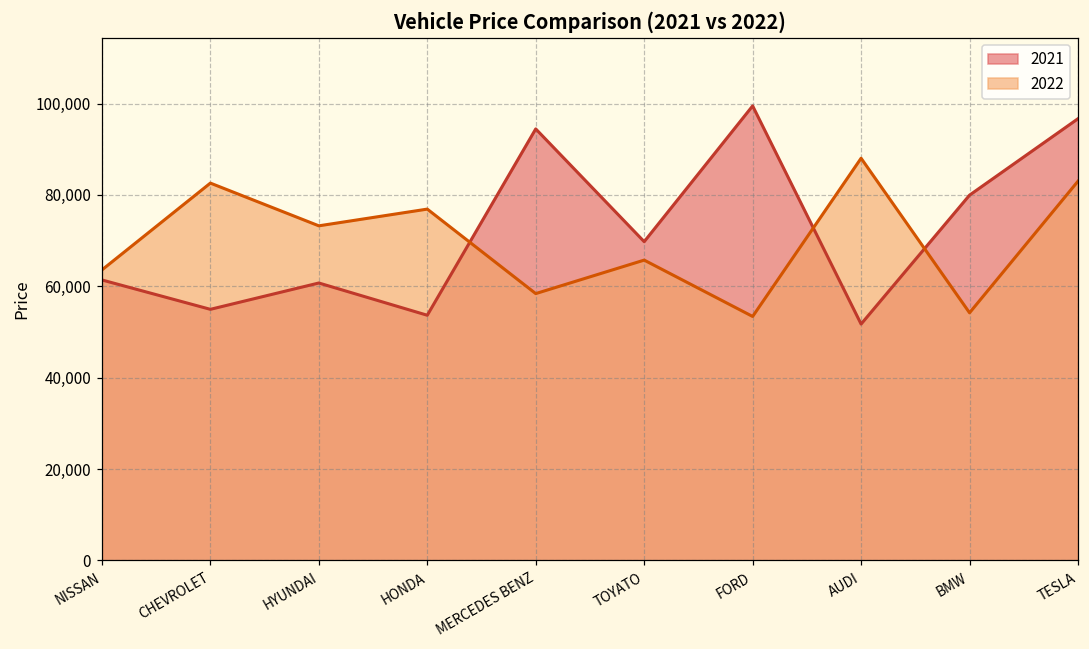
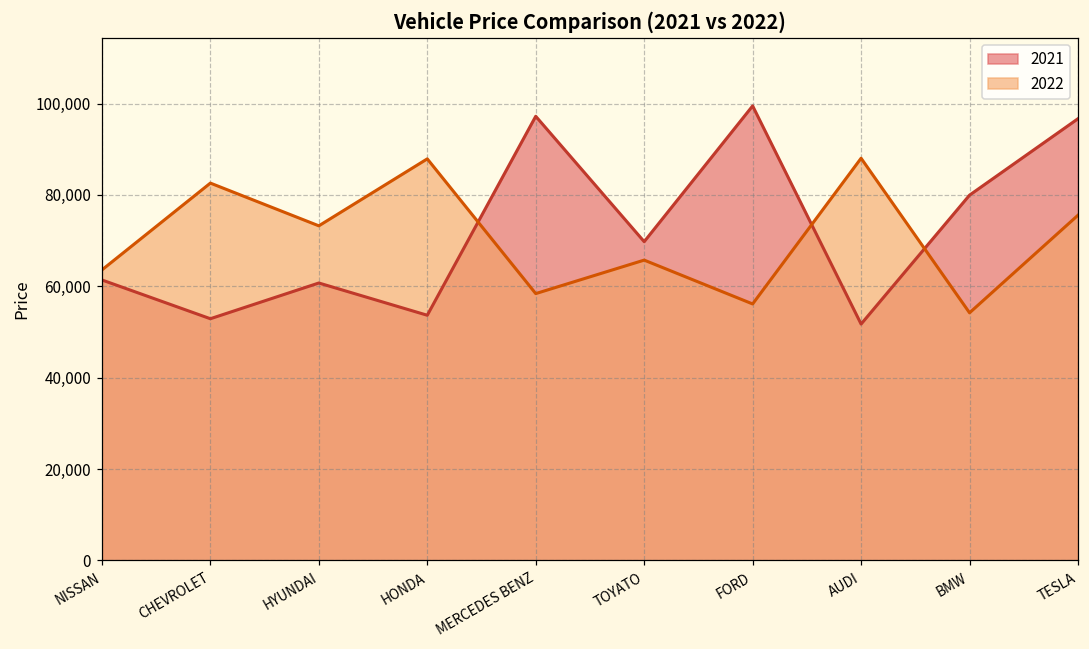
2021, CHEVROLET: 55,000 -> 53,000
2022, HONDA: 77,000 -> 88,000
2021, MERCEDES BENZ: 94,000 -> 97,000
2022, FORD: 53,000 -> 56,000
2022, TESLA: 83,000 -> 76,000
